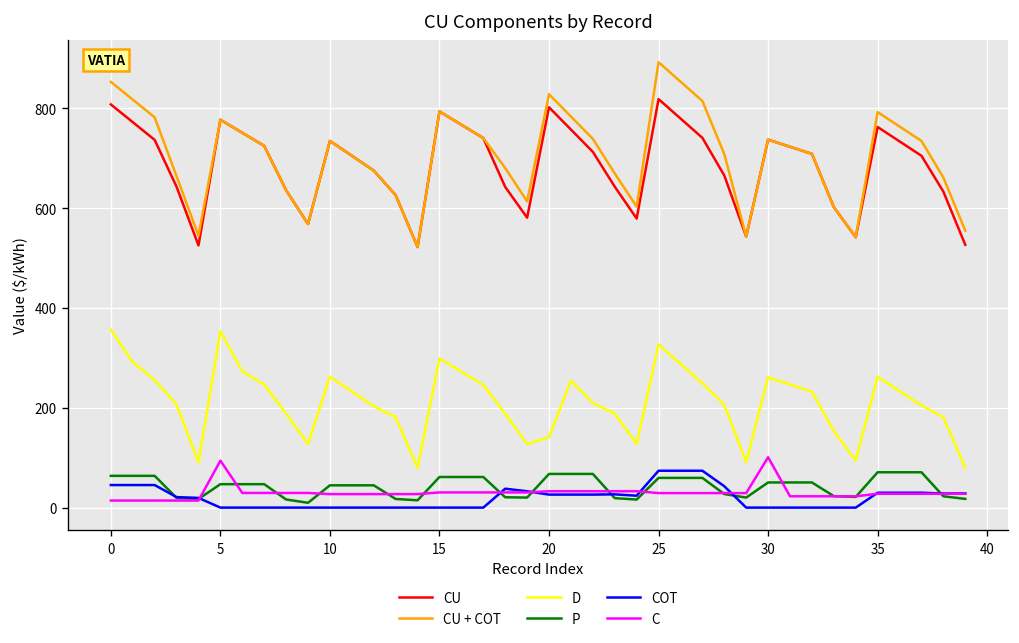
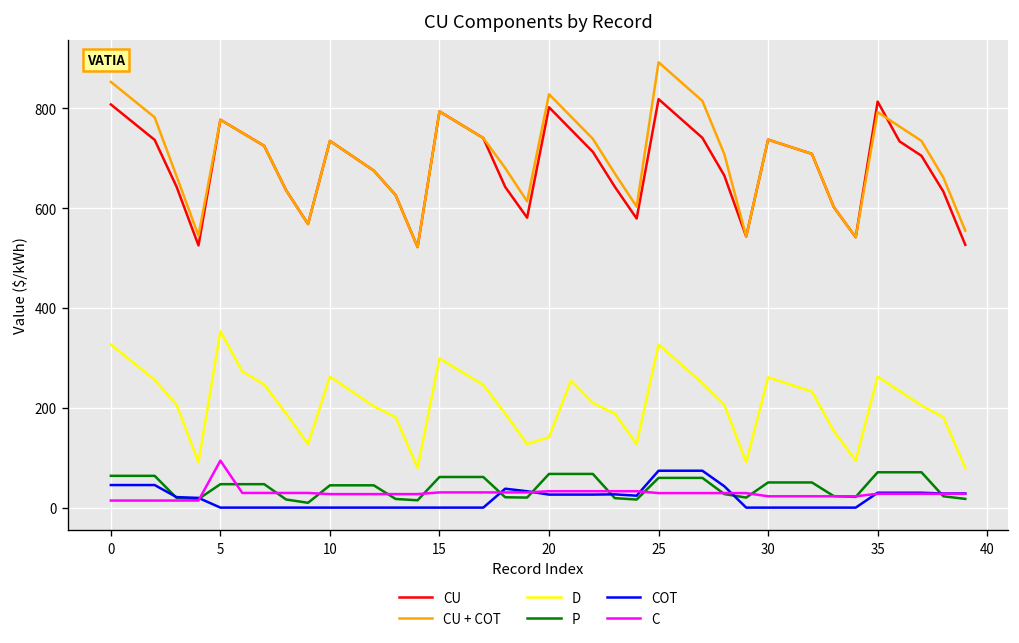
D, 0: 360 -> 330
C, 30: 100 -> 20
CU, 35: 760 -> 810
